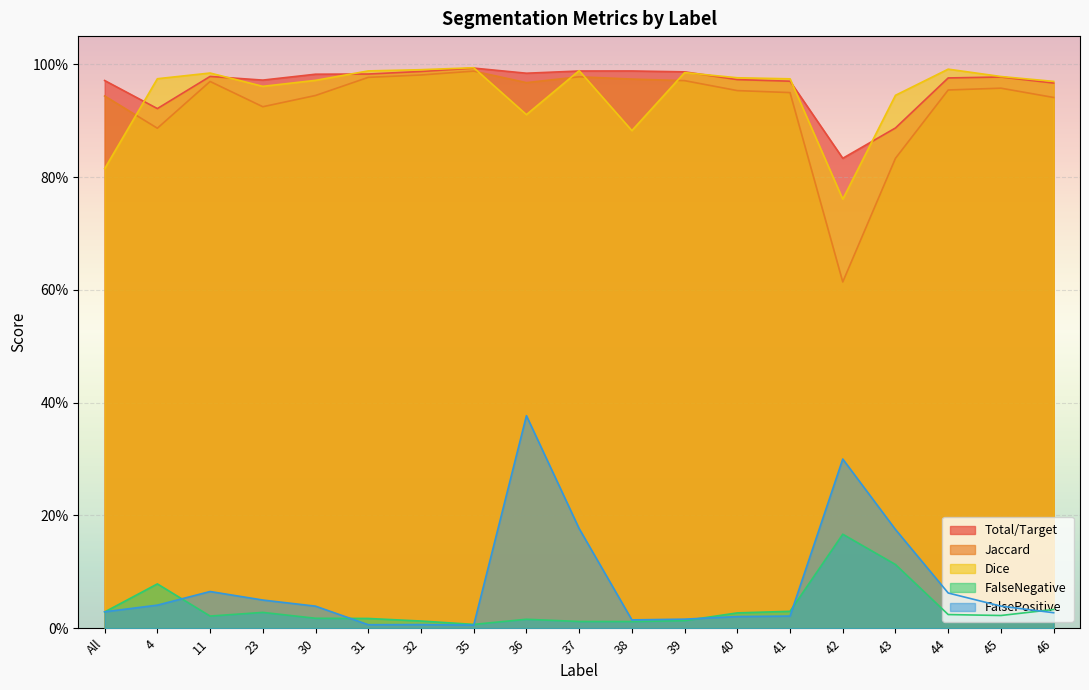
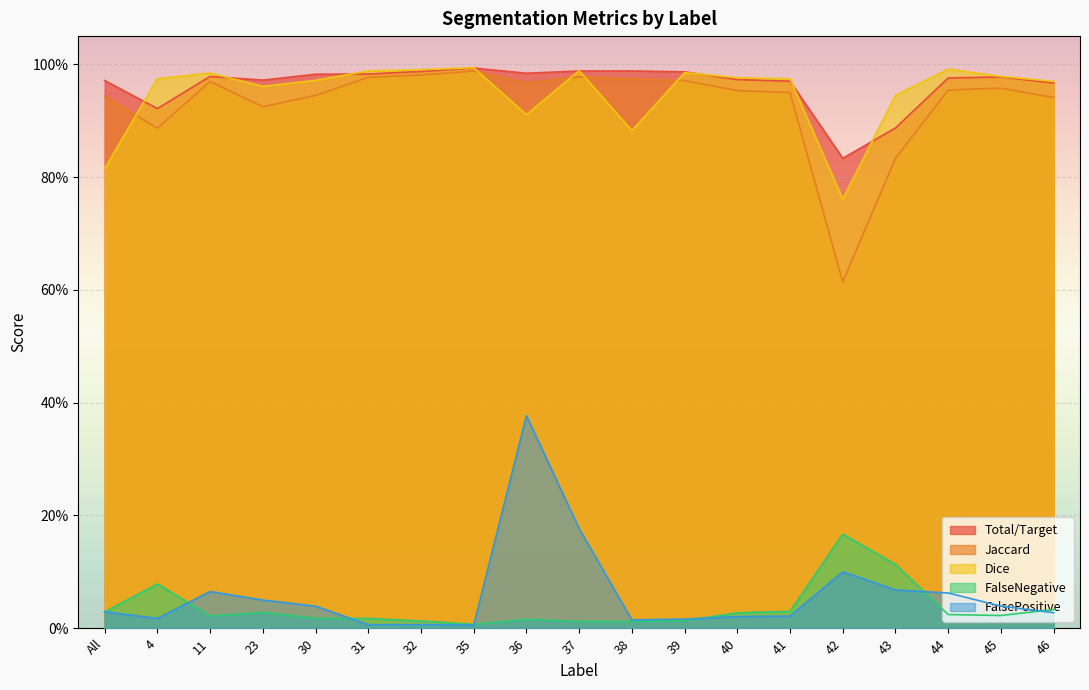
FalsePositive, 4: 4% -> 2%
FalsePositive, 42: 30% -> 10%
FalsePositive, 43: 17% -> 7%
